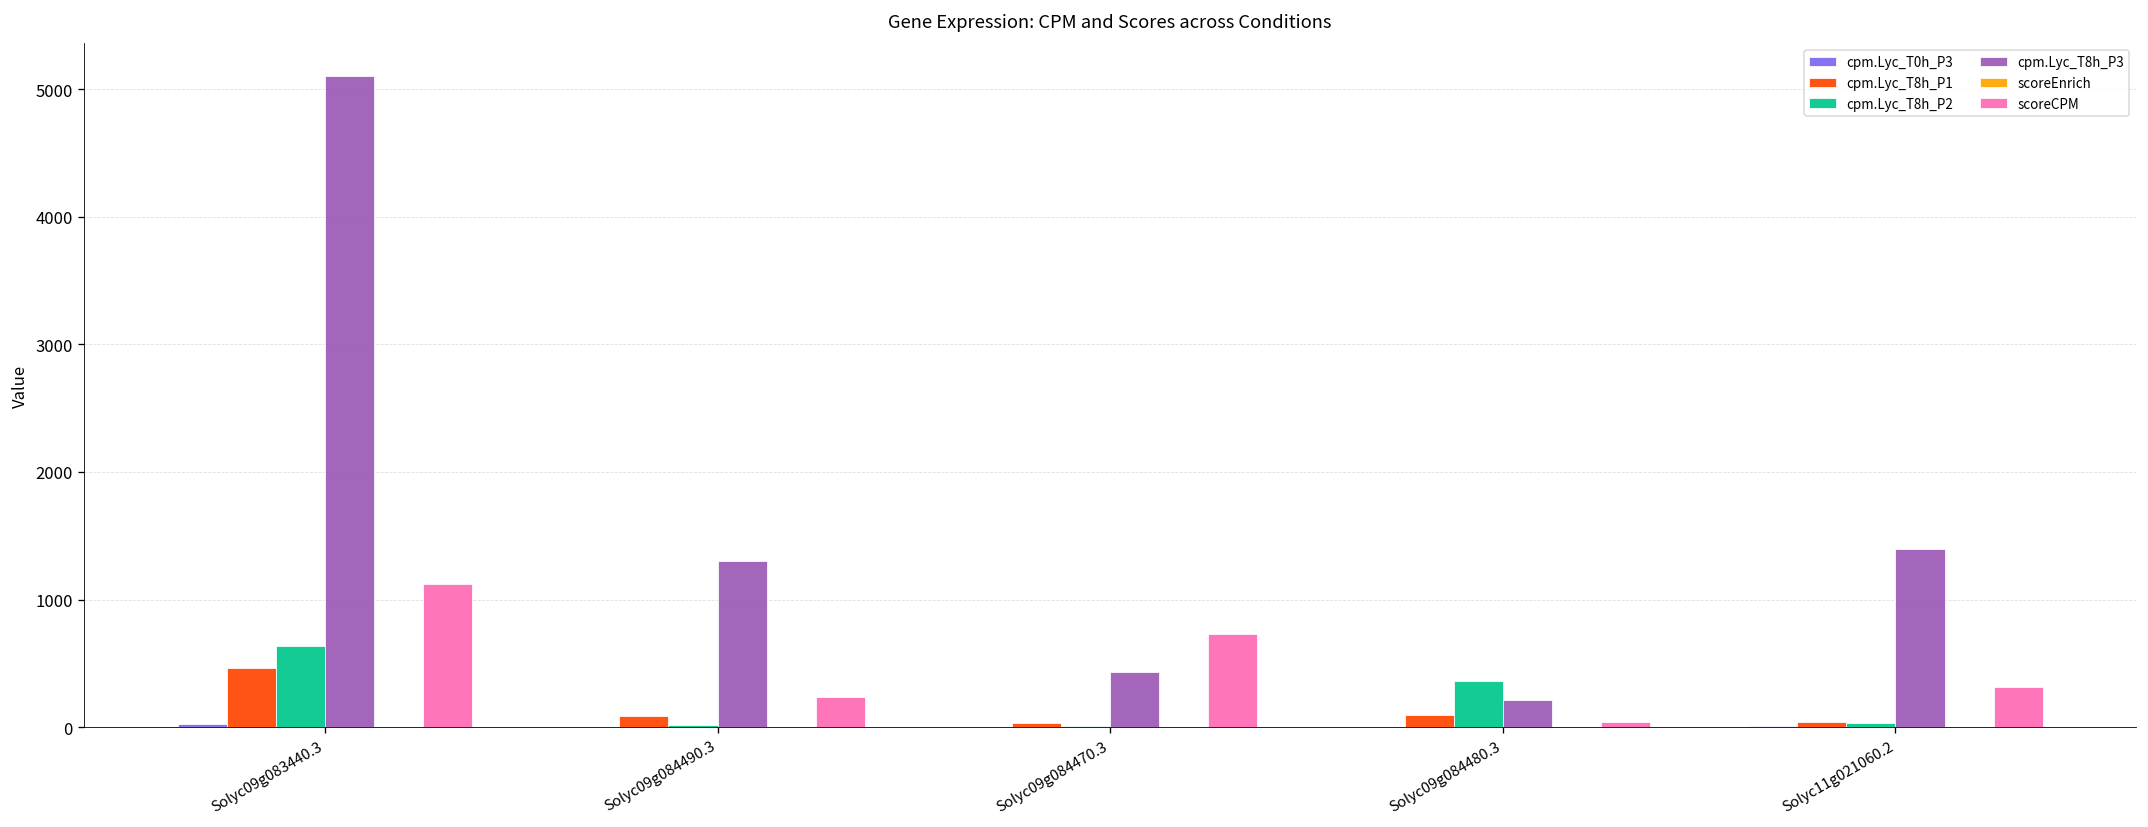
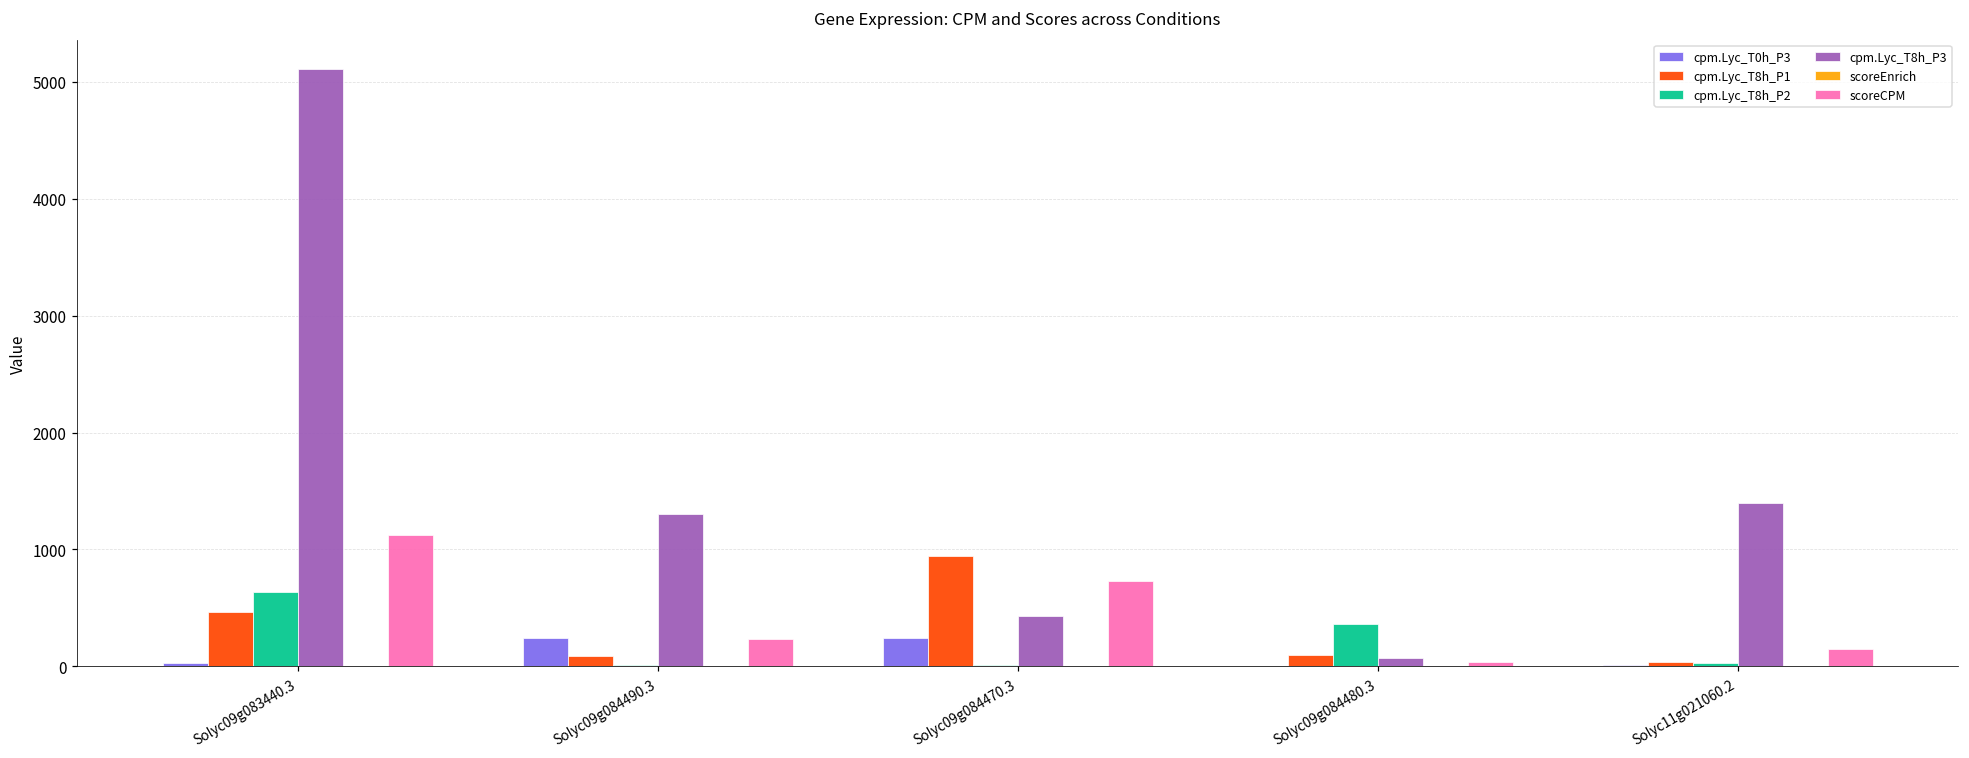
cpm.Lyc_T0h_P3, Solyc09g084490.3: 0 -> 250
cpm.Lyc_T0h_P3, Solyc09g084470.3: 0 -> 250
cpm.Lyc_T8h_P1, Solyc09g084470.3: 30 -> 950
cpm.Lyc_T8h_P3, Solyc09g084480.3: 210 -> 70
scoreCPM, Solyc11g021060.2: 310 -> 150
